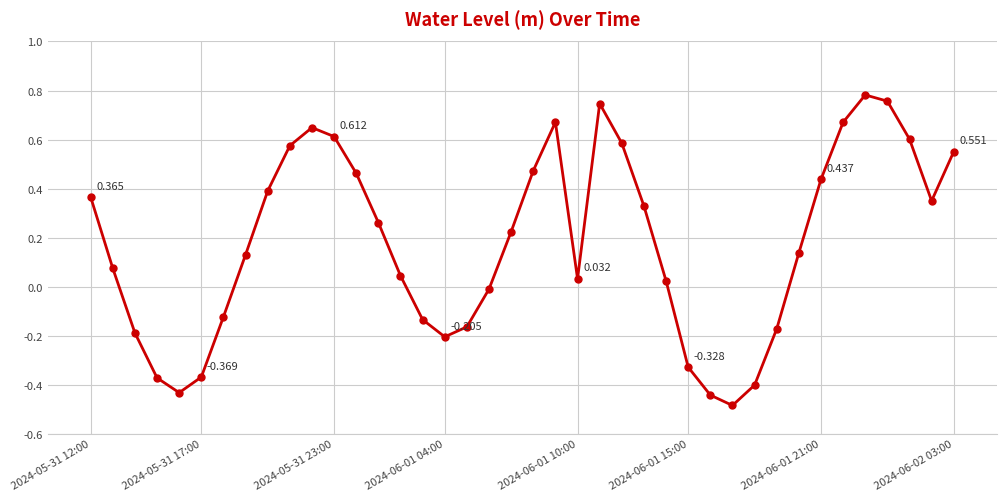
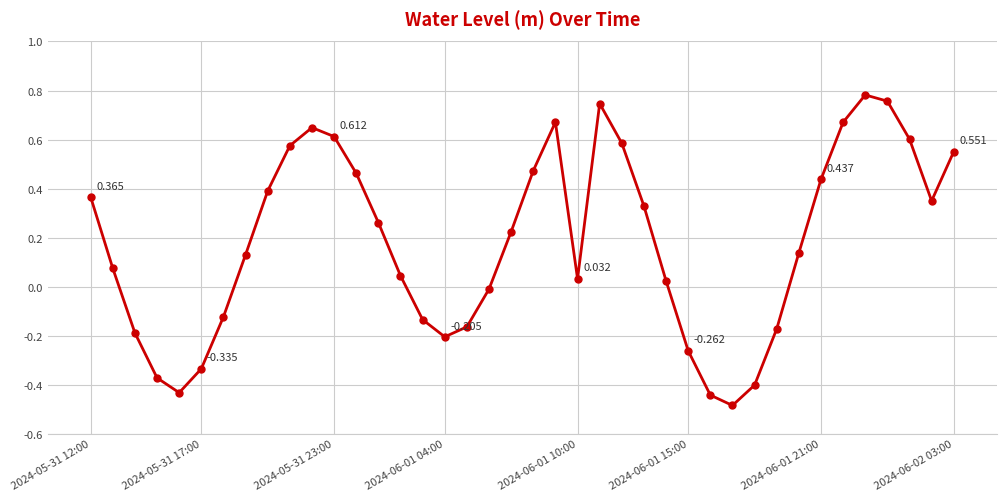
2024-05-31 17:00: -0.369 -> -0.335
2024-06-01 15:00: -0.328 -> -0.262
